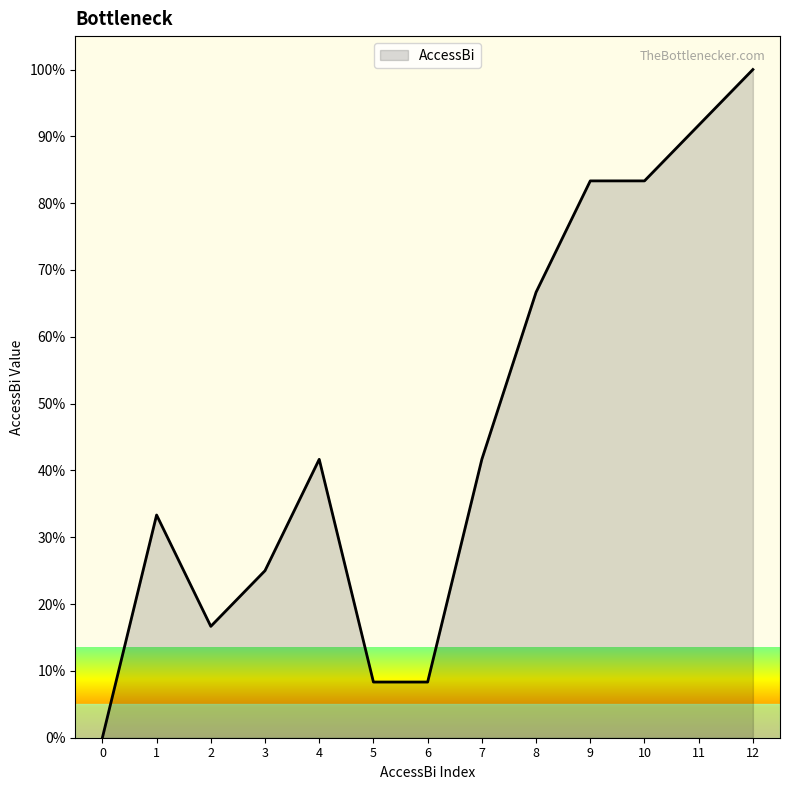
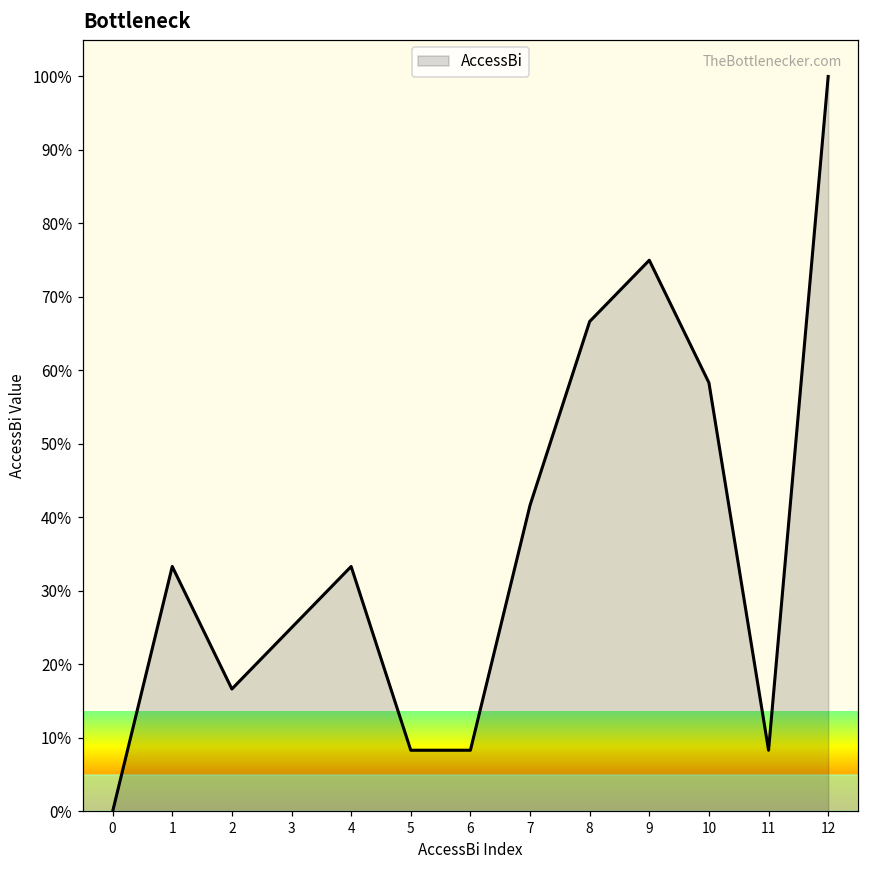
4: 42% -> 33%
9: 83% -> 75%
10: 83% -> 58%
11: 92% -> 8%
